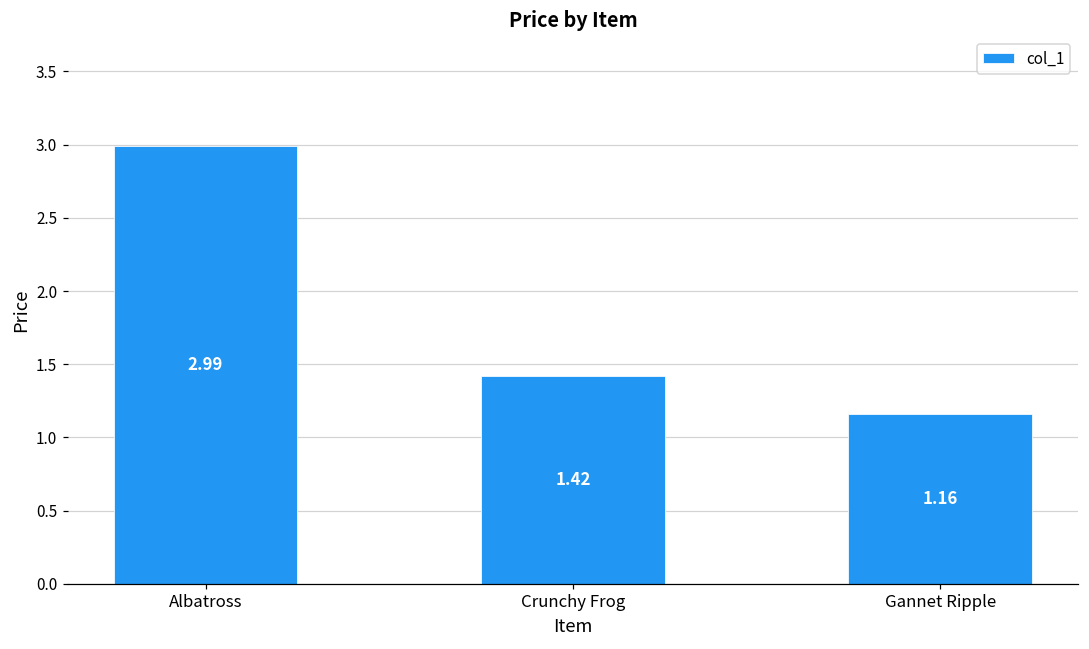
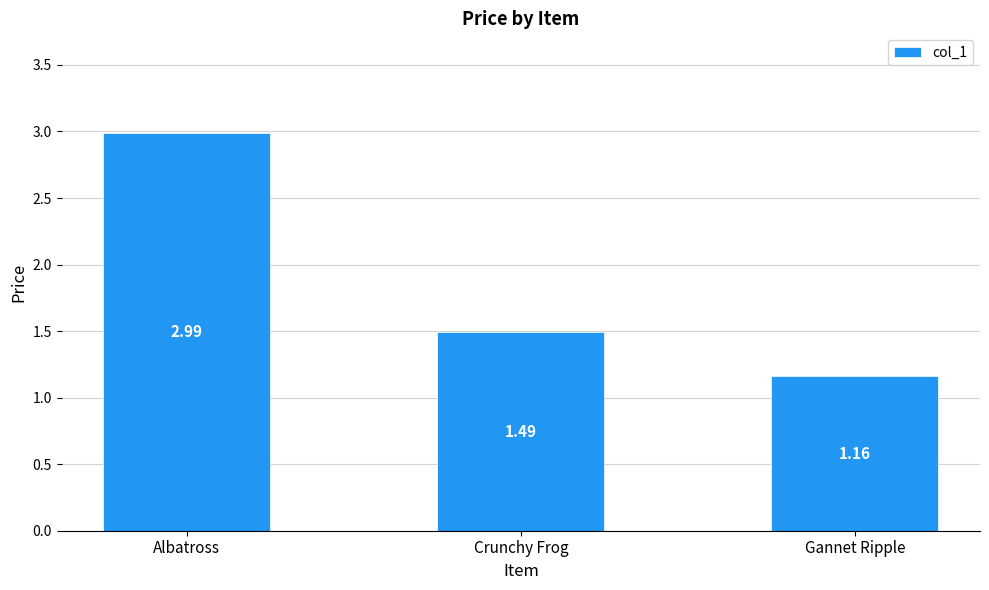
Crunchy Frog: 1.42 -> 1.49
